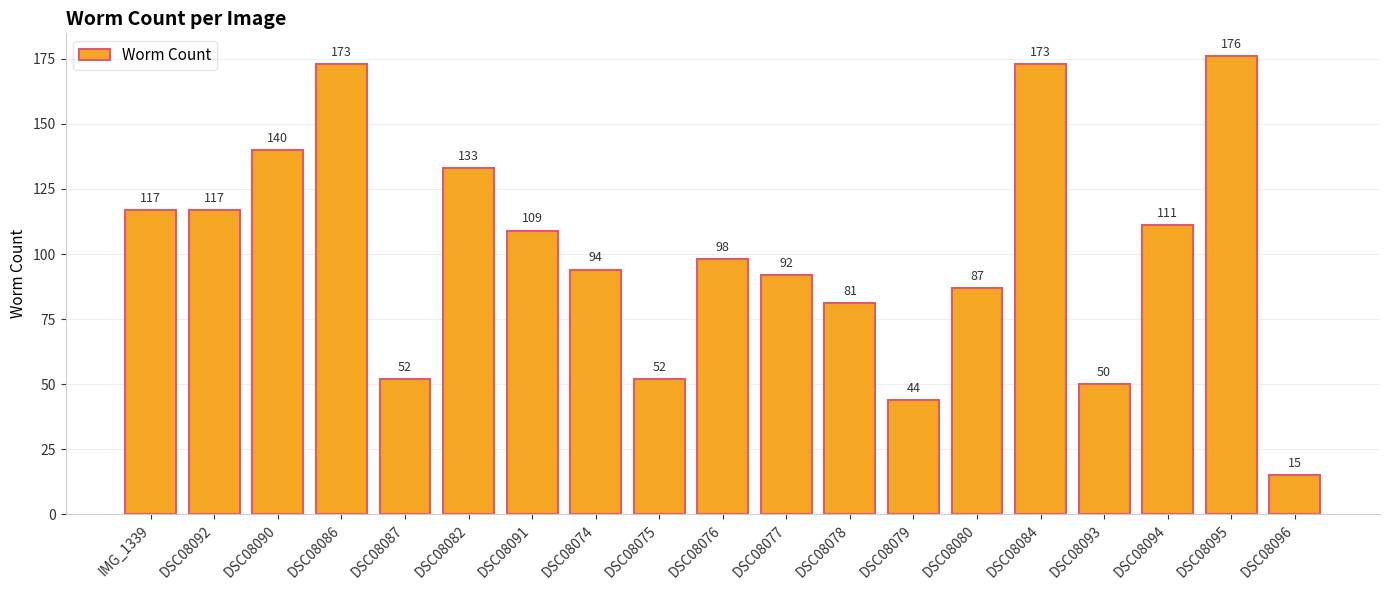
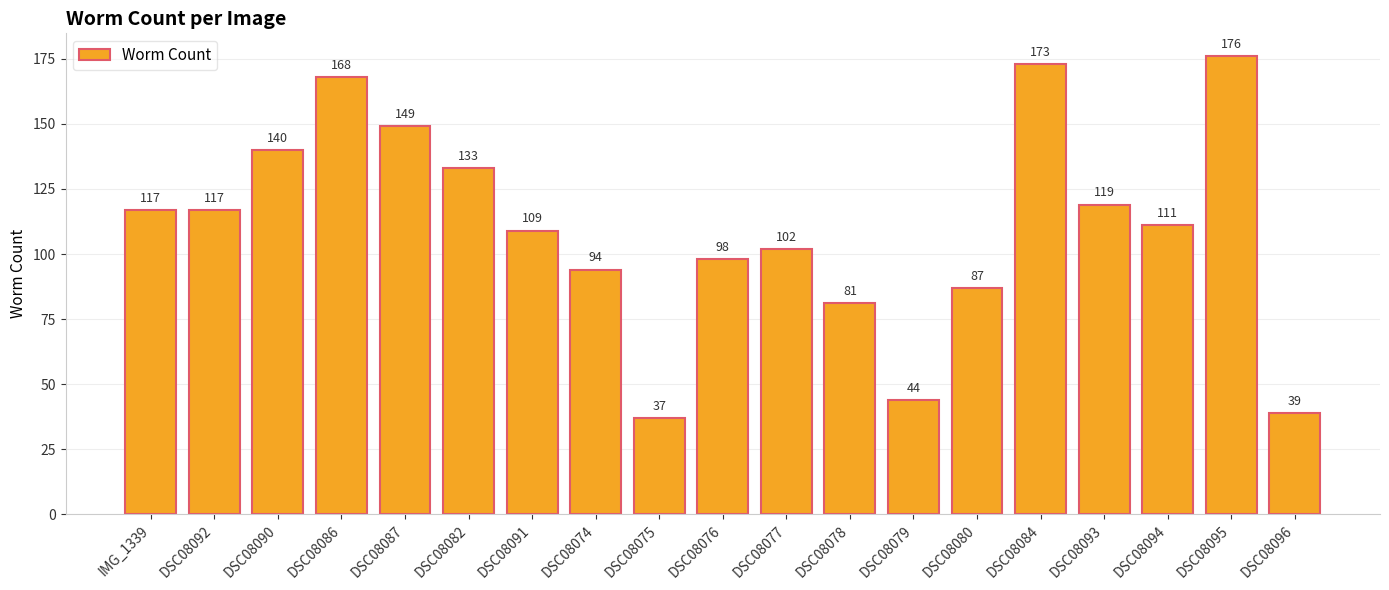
DSC08086: 173 -> 168
DSC08087: 52 -> 149
DSC08075: 52 -> 37
DSC08077: 92 -> 102
DSC08093: 50 -> 119
DSC08096: 15 -> 39
